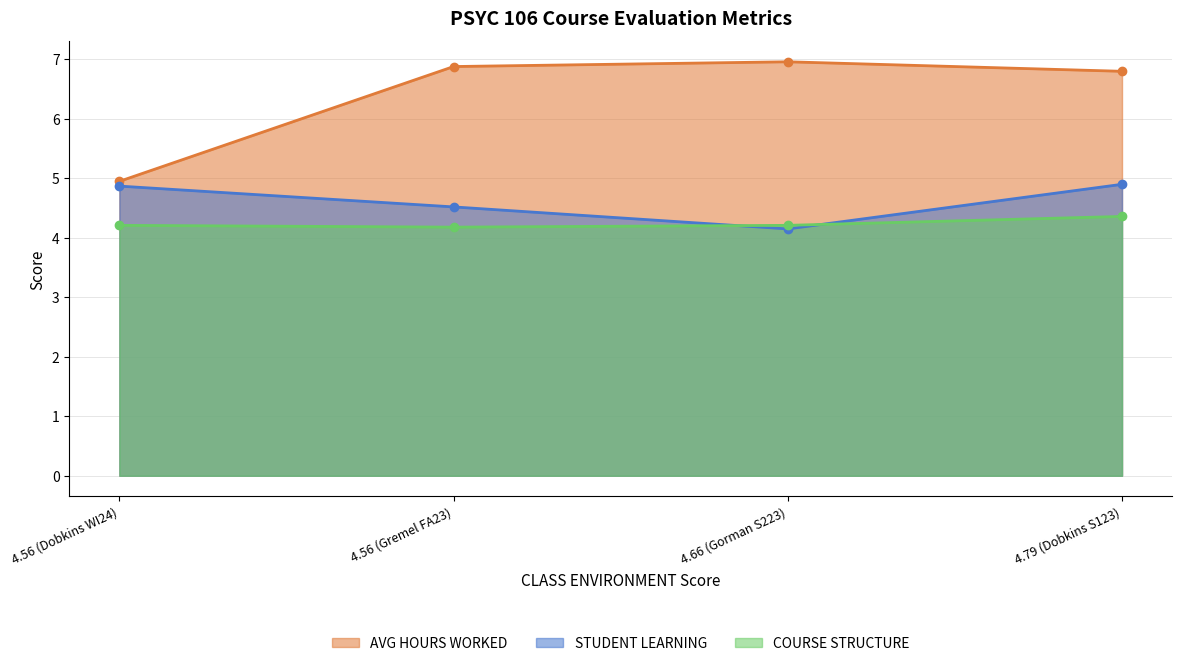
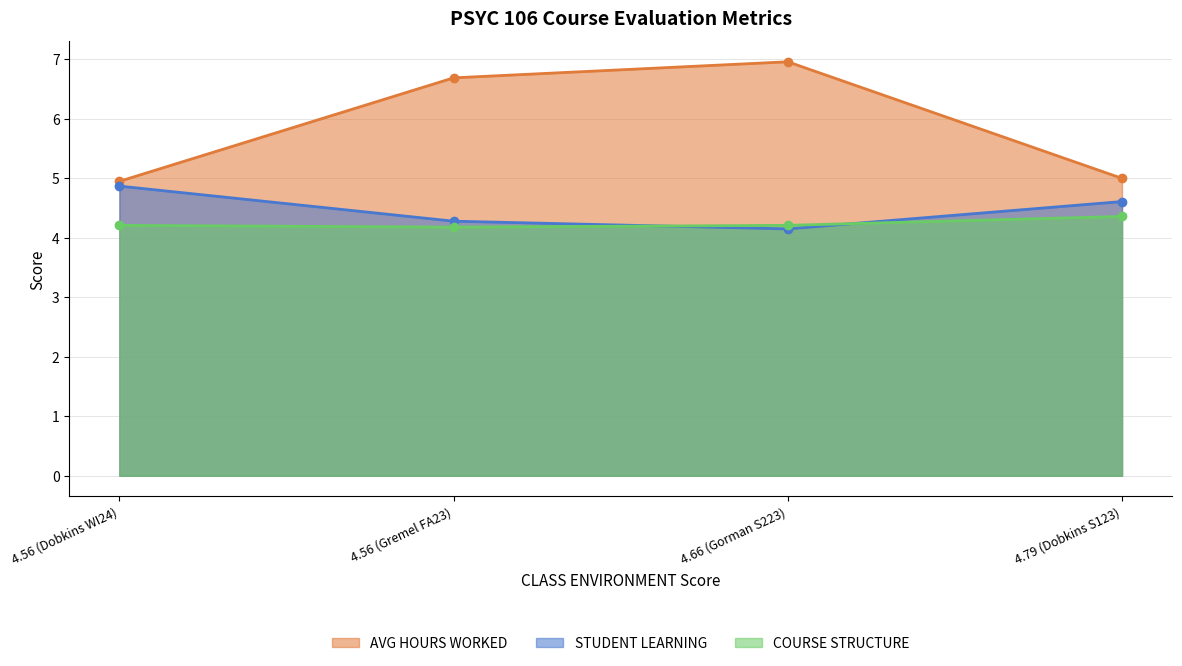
AVG HOURS WORKED, 4.56 (Gremel FA23): 6.9 -> 6.7
STUDENT LEARNING, 4.56 (Gremel FA23): 4.5 -> 4.3
AVG HOURS WORKED, 4.79 (Dobkins S123): 6.8 -> 5.0
STUDENT LEARNING, 4.79 (Dobkins S123): 4.9 -> 4.6
